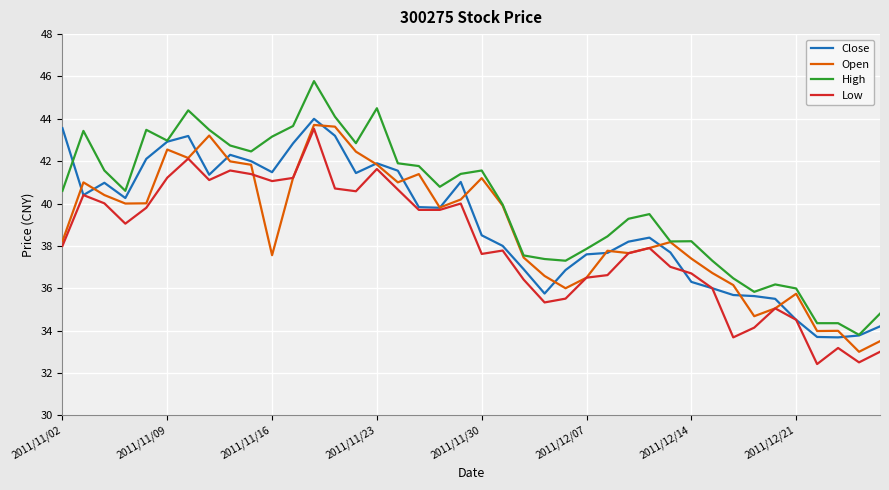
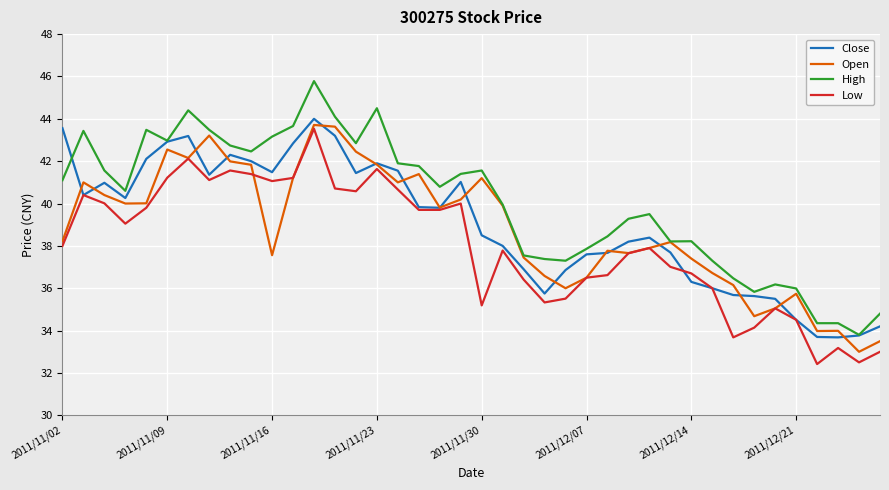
High, 2011/11/02: 40.6 -> 41.1
Low, 2011/11/30: 37.6 -> 35.2
